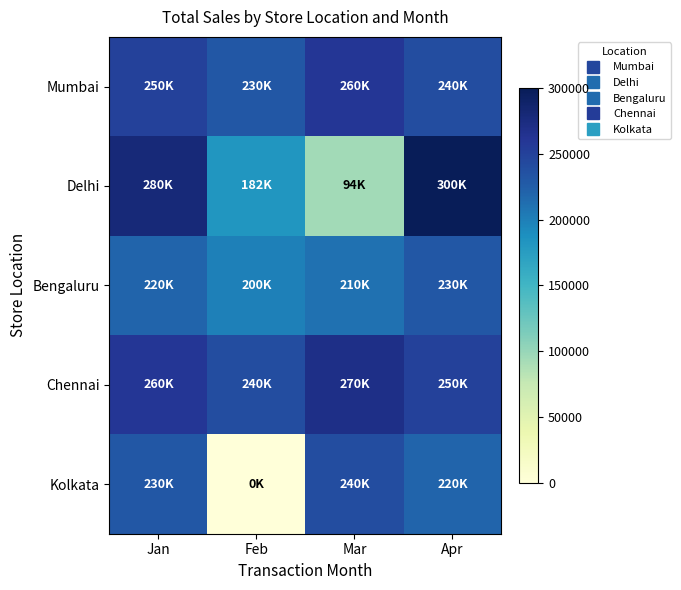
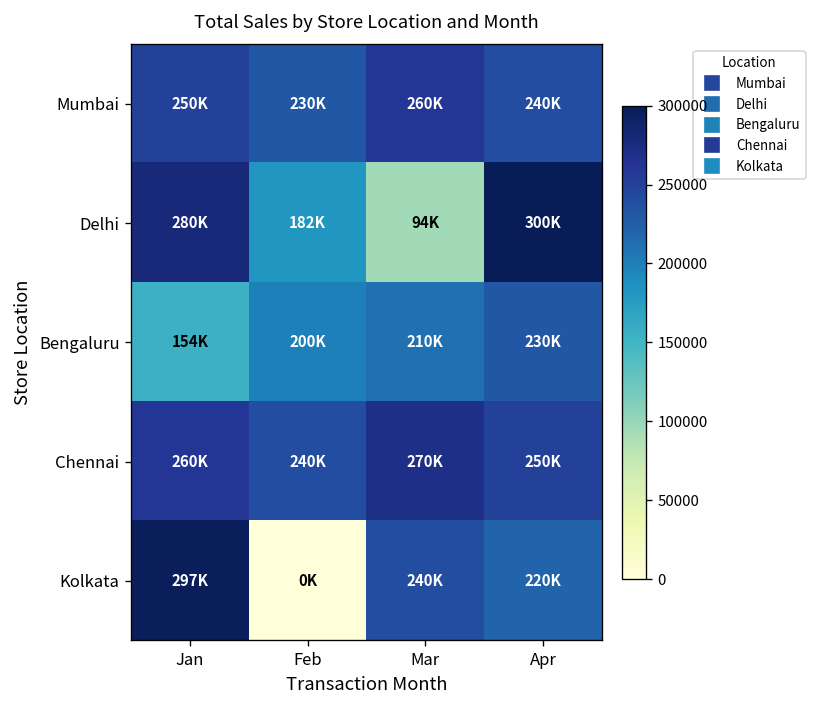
Bengaluru, Jan: 220K -> 154K
Kolkata, Jan: 230K -> 297K
